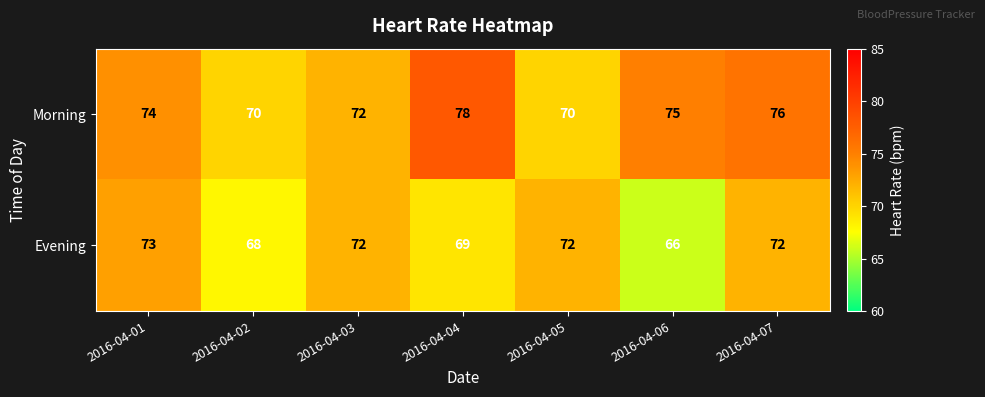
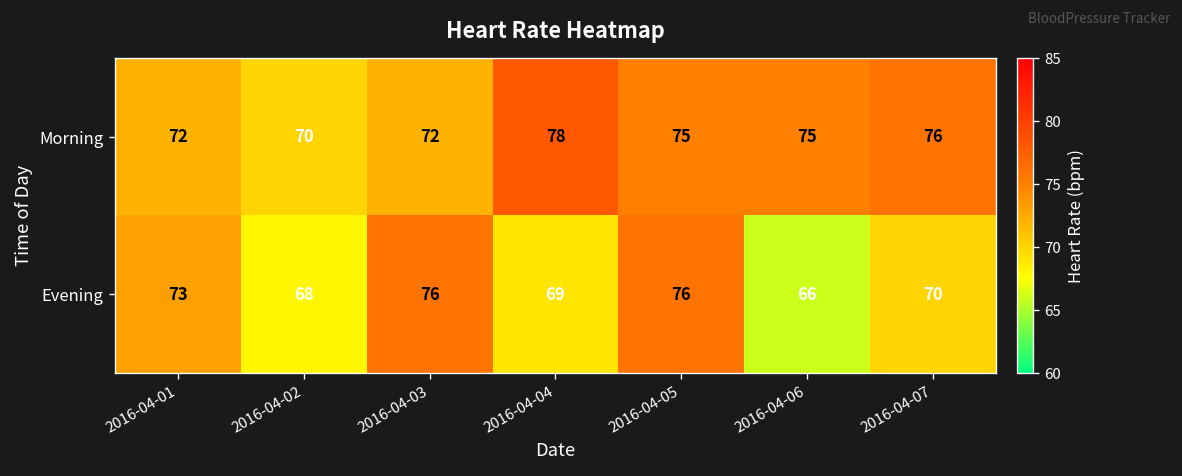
Morning, 2016-04-01: 74 -> 72
Morning, 2016-04-05: 70 -> 75
Evening, 2016-04-03: 72 -> 76
Evening, 2016-04-05: 72 -> 76
Evening, 2016-04-07: 72 -> 70
